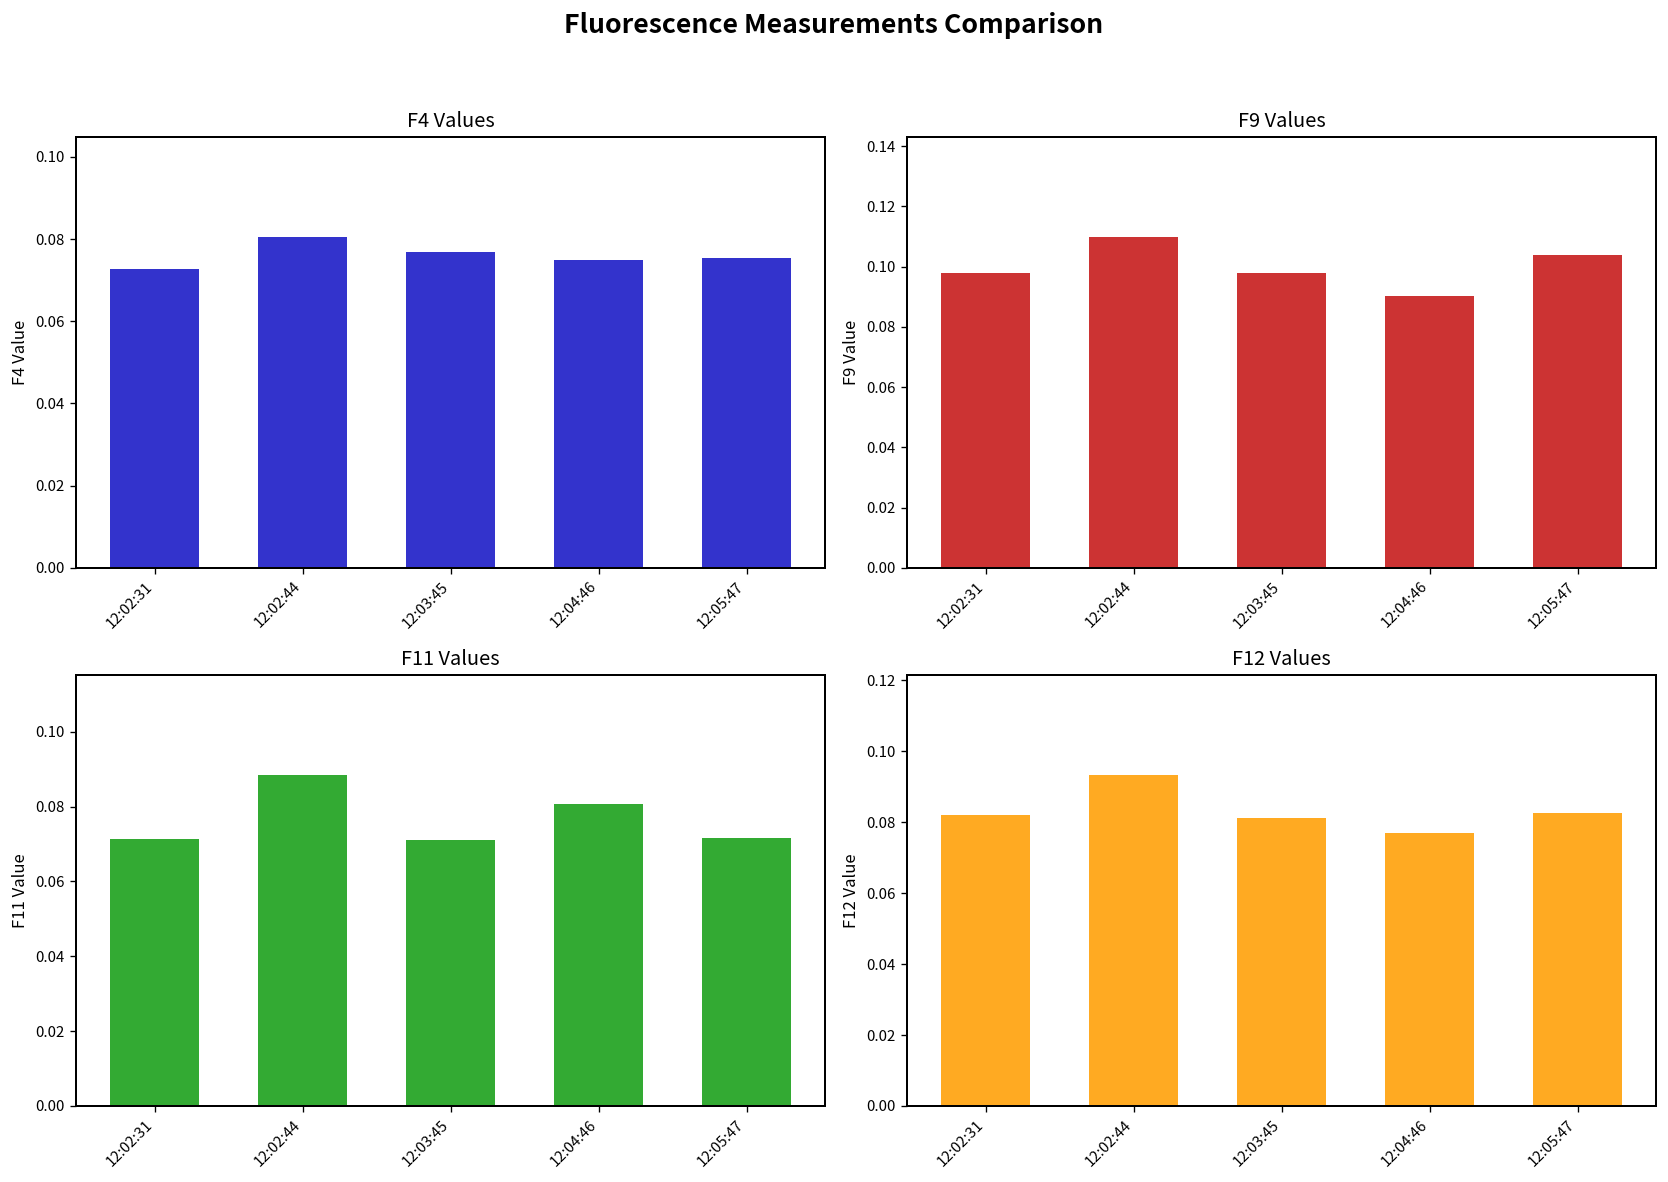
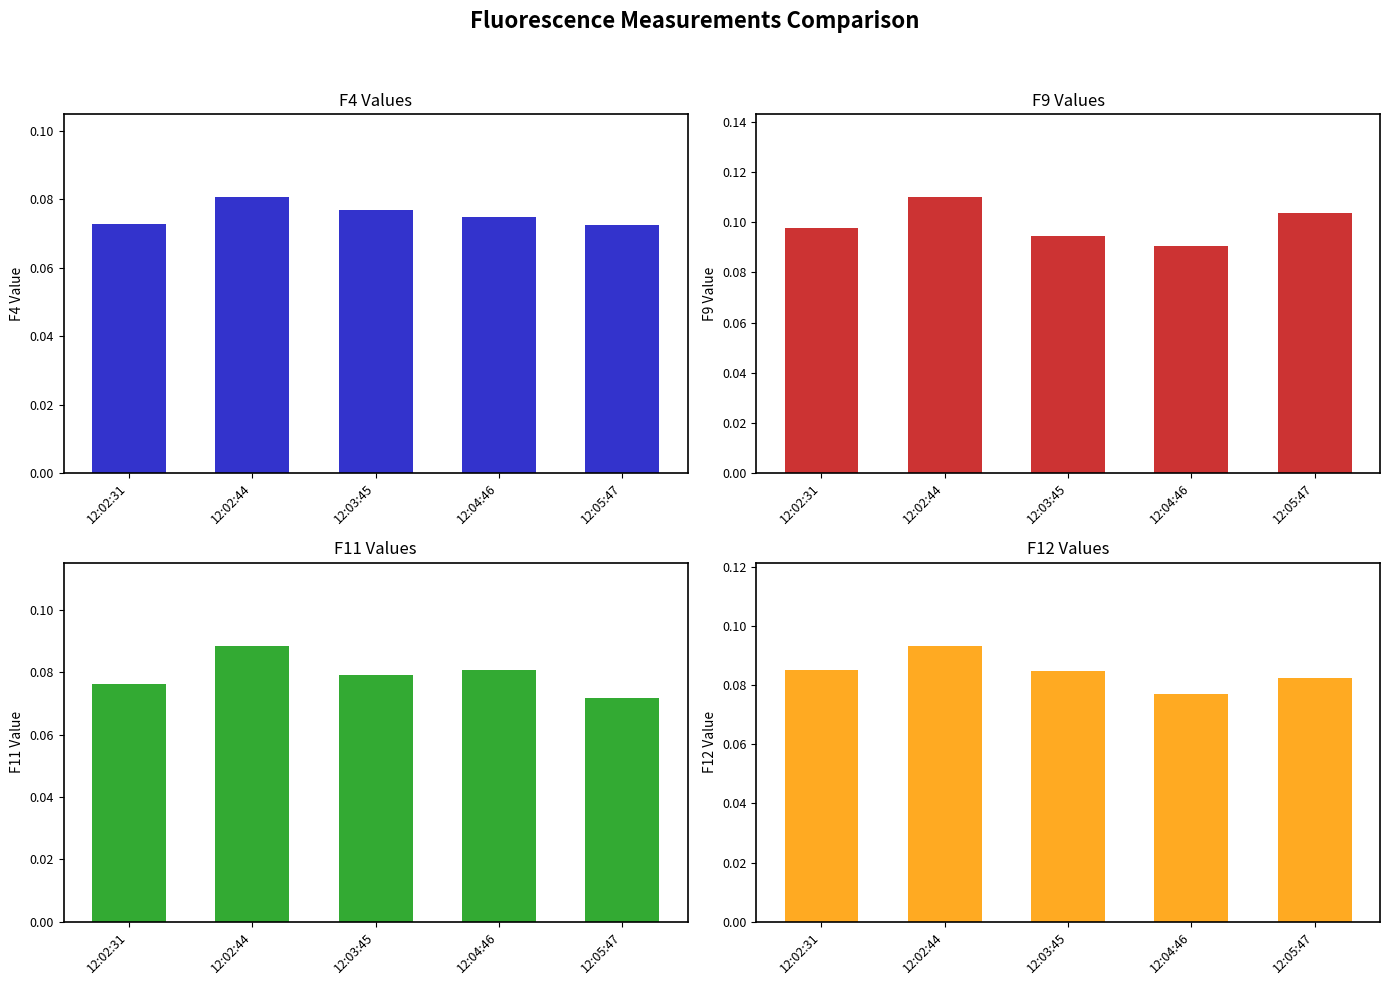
F4 Values, 12:05:47: 0.075 -> 0.073
F9 Values, 12:03:45: 0.098 -> 0.094
F11 Values, 12:02:31: 0.071 -> 0.076
F11 Values, 12:03:45: 0.071 -> 0.079
F12 Values, 12:02:31: 0.082 -> 0.085
F12 Values, 12:03:45: 0.081 -> 0.085
